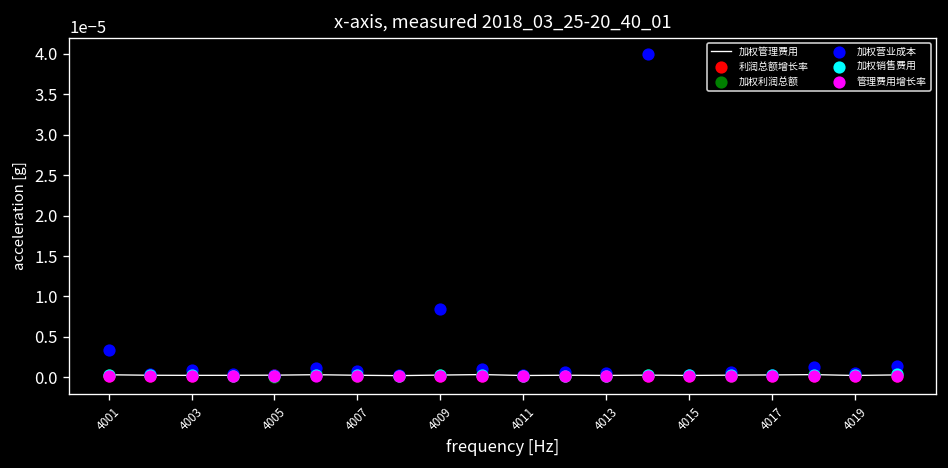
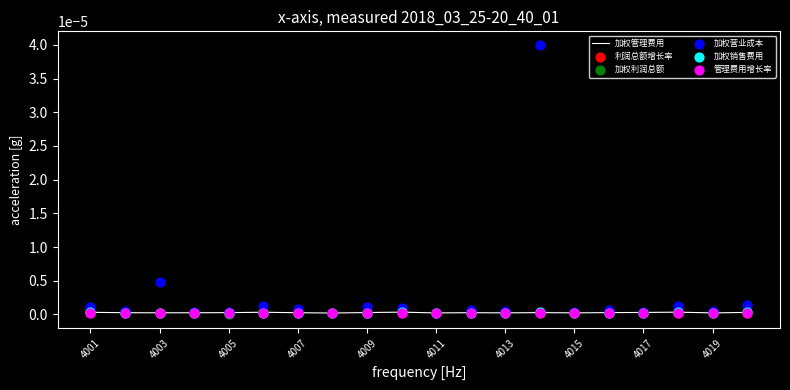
加权营业成本, 4001: 0.000003 -> 0.000001
加权营业成本, 4003: 0.000001 -> 0.000005
加权营业成本, 4009: 0.000008 -> 0.000001
